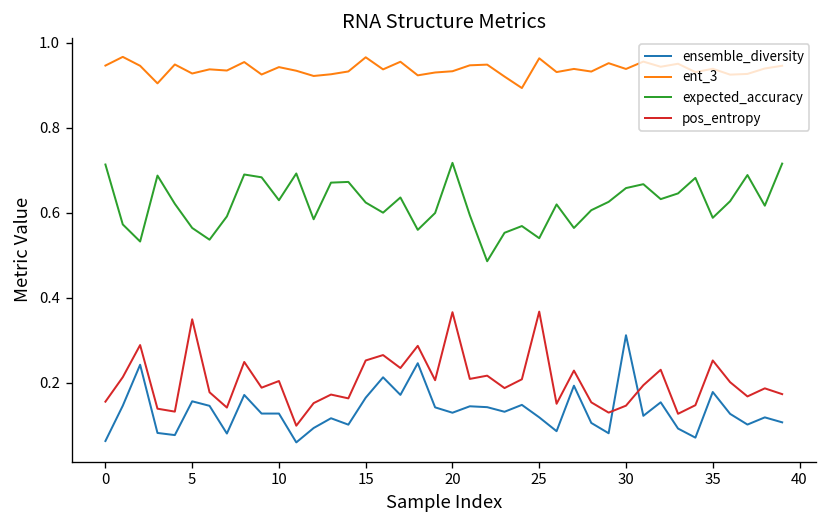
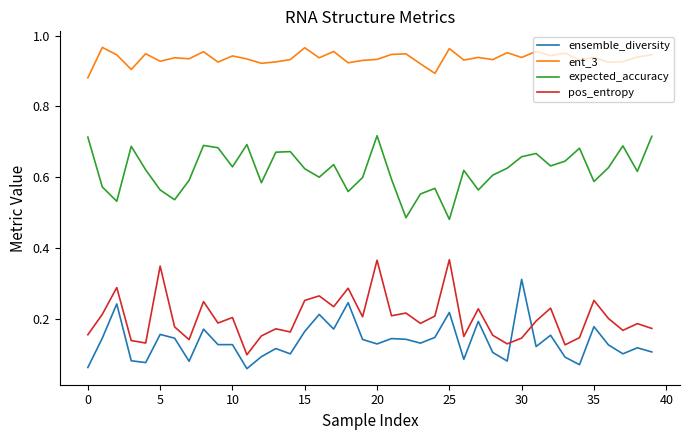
ent_3, 0: 0.95 -> 0.88
ensemble_diversity, 25: 0.12 -> 0.22
expected_accuracy, 25: 0.54 -> 0.48
